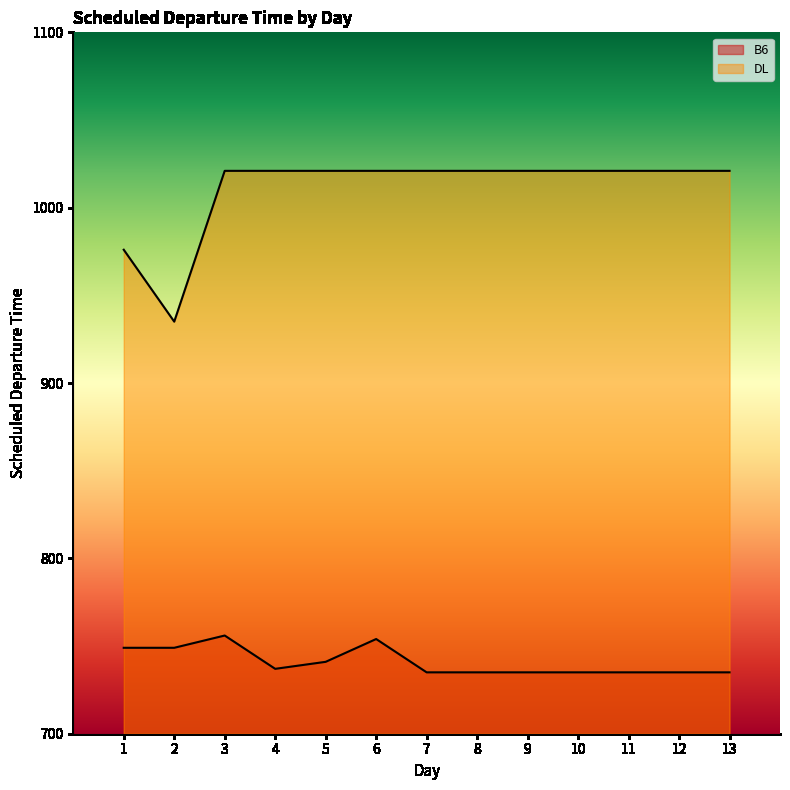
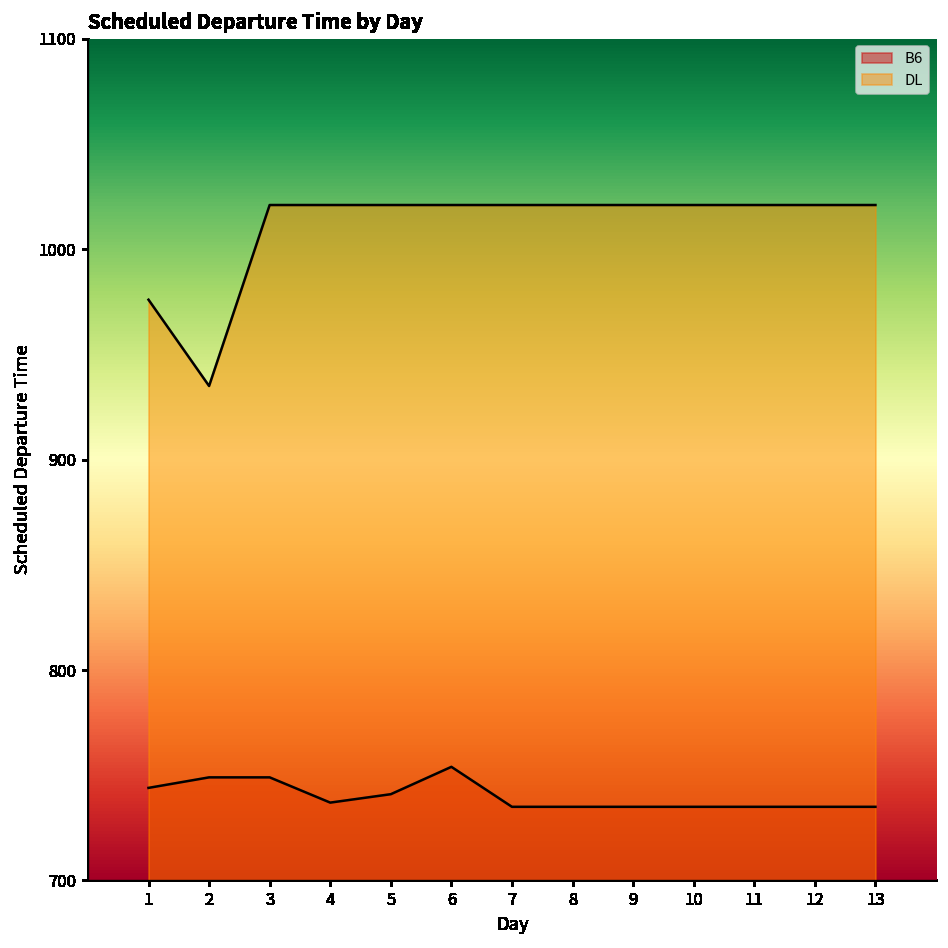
B6, 1: 749 -> 744
B6, 3: 756 -> 749
